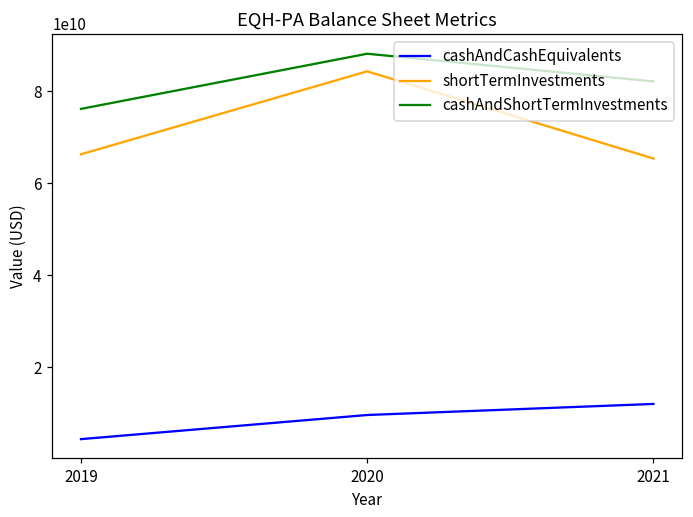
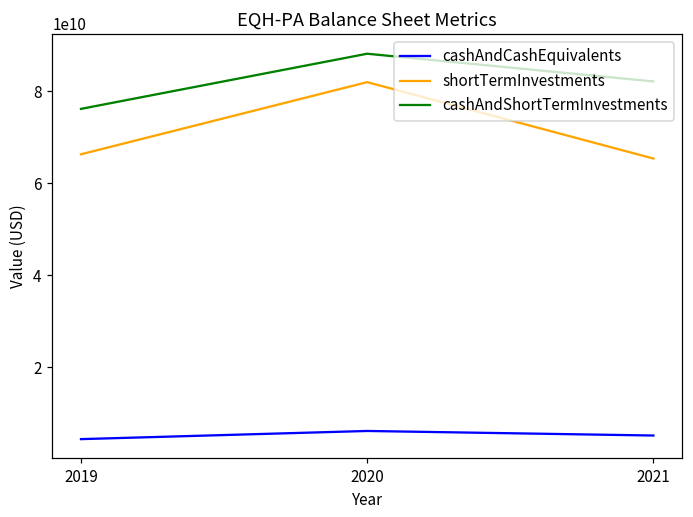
cashAndCashEquivalents, 2020: 10000000000 -> 6000000000
shortTermInvestments, 2020: 84000000000 -> 82000000000
cashAndCashEquivalents, 2021: 12000000000 -> 5000000000
